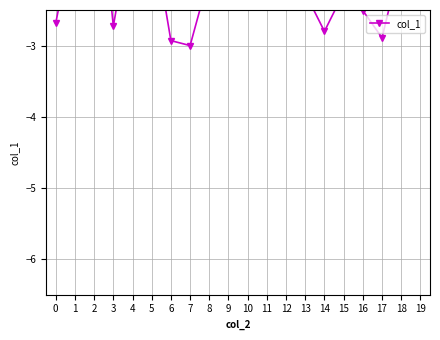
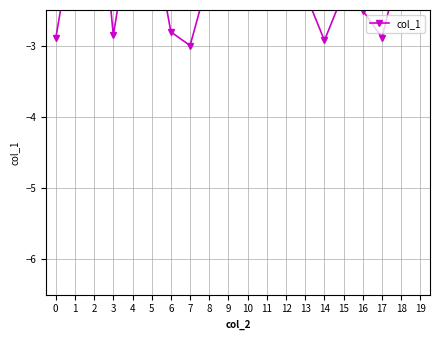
0: -2.7 -> -2.9
3: -2.7 -> -2.9
6: -2.9 -> -2.8
14: -2.8 -> -2.9
